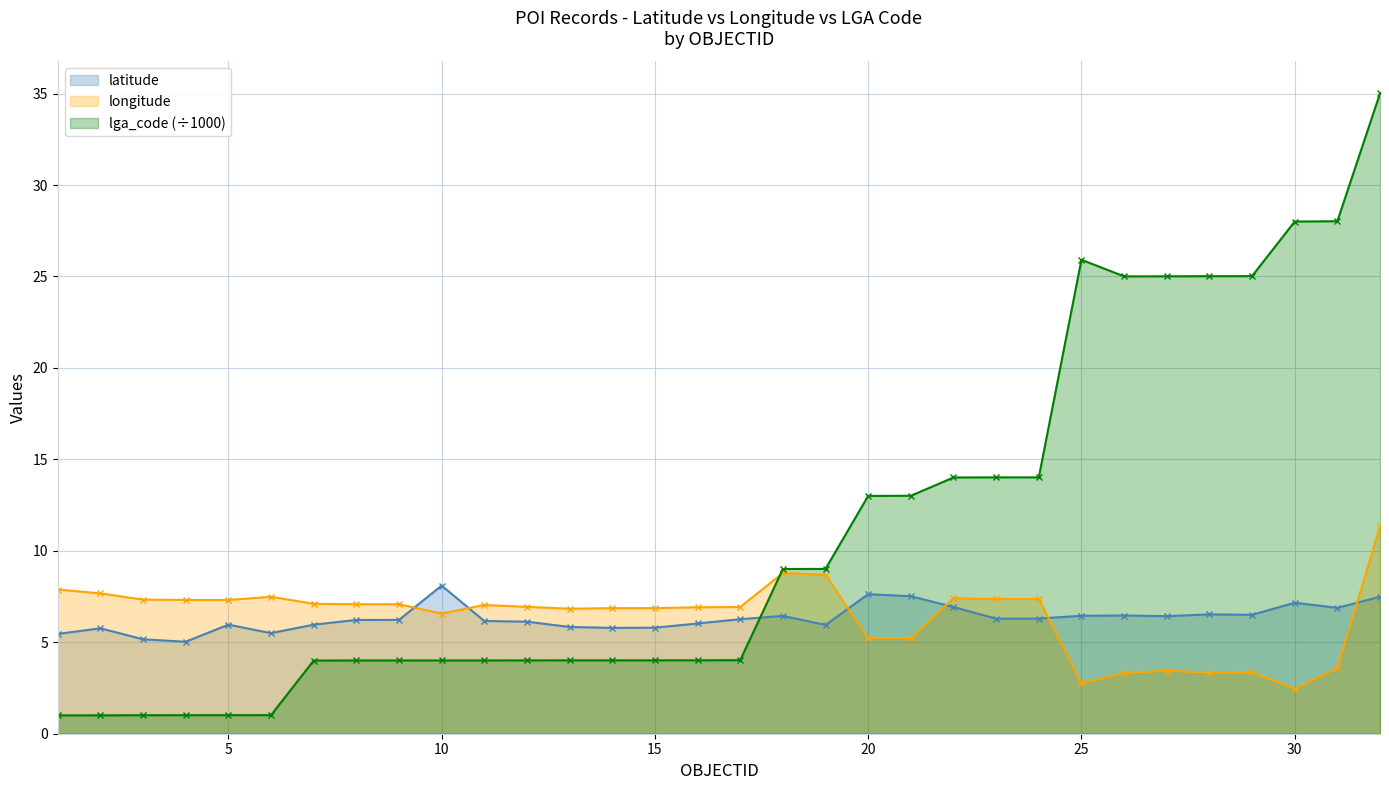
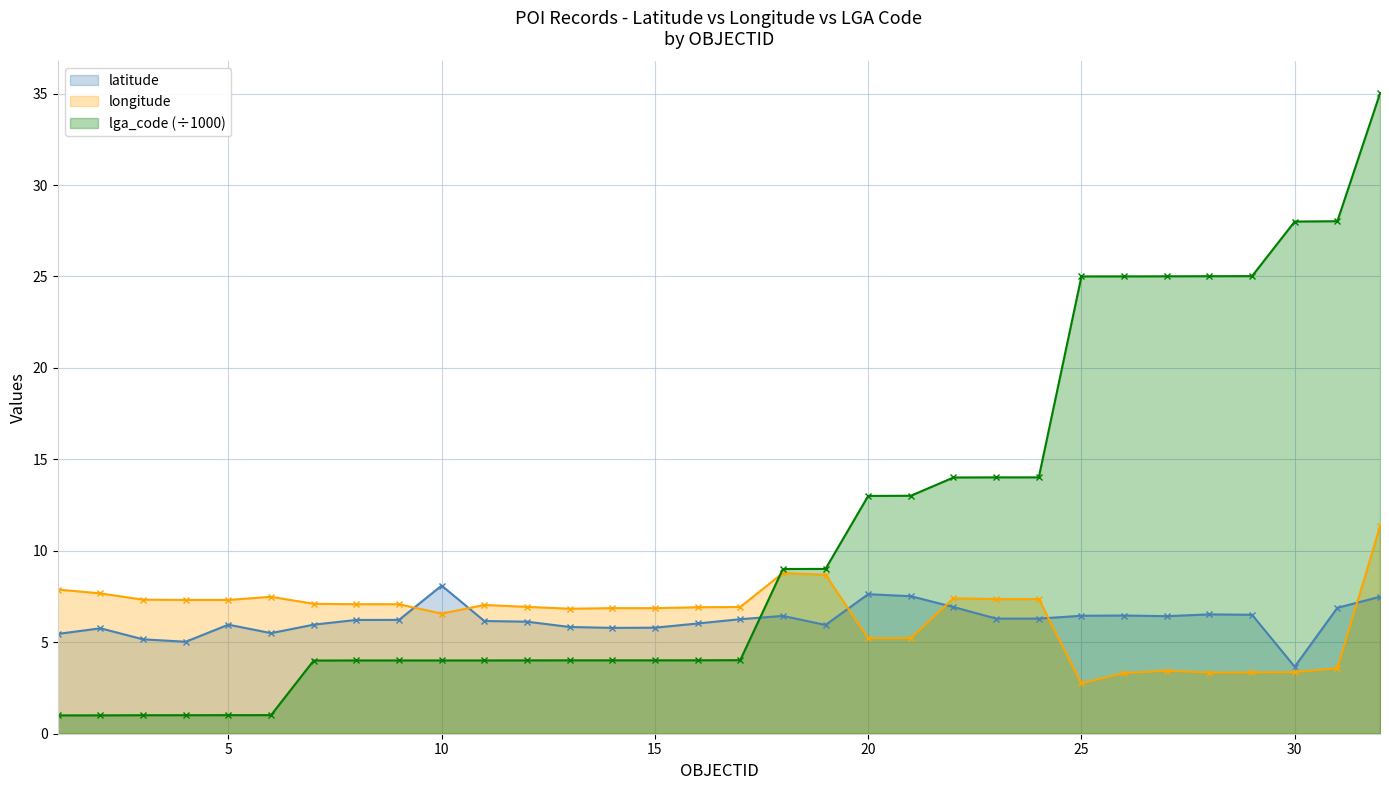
lga_code (÷1000), 25: 25.9 -> 25.0
latitude, 30: 7.2 -> 3.7
longitude, 30: 2.5 -> 3.4
